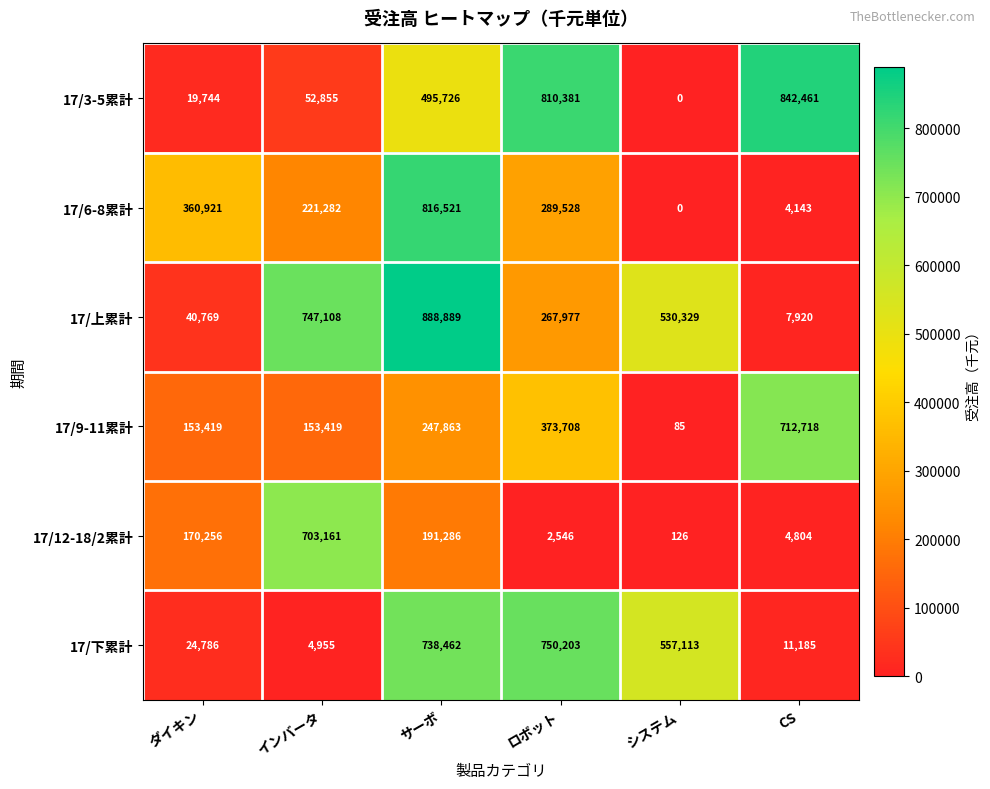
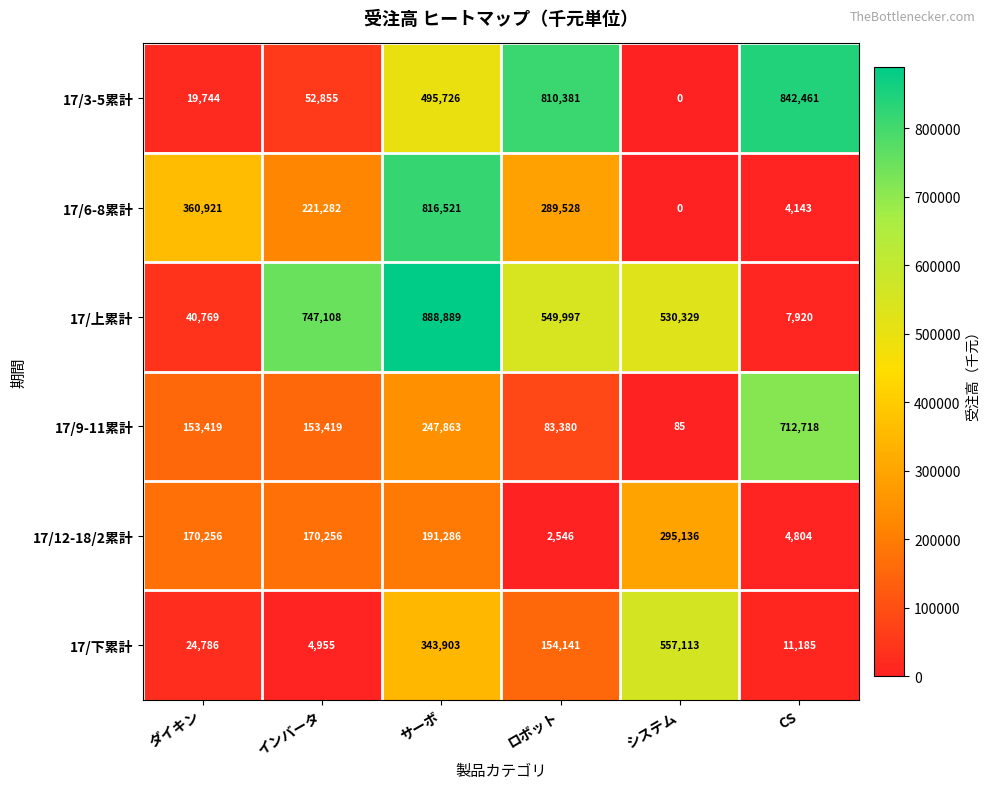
17/上累計, ロボット: 267,977 -> 549,997
17/9-11累計, ロボット: 373,708 -> 83,380
17/12-18/2累計, インバータ: 703,161 -> 170,256
17/12-18/2累計, システム: 126 -> 295,136
17/下累計, サーボ: 738,462 -> 343,903
17/下累計, ロボット: 750,203 -> 154,141
